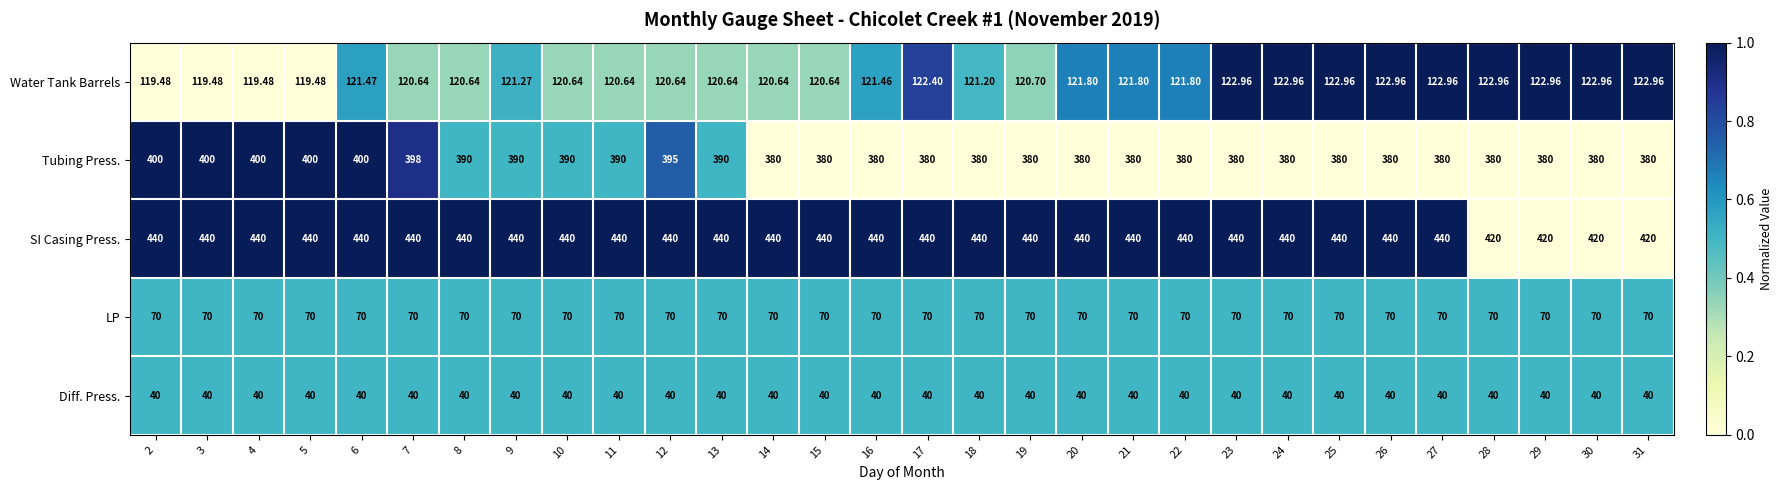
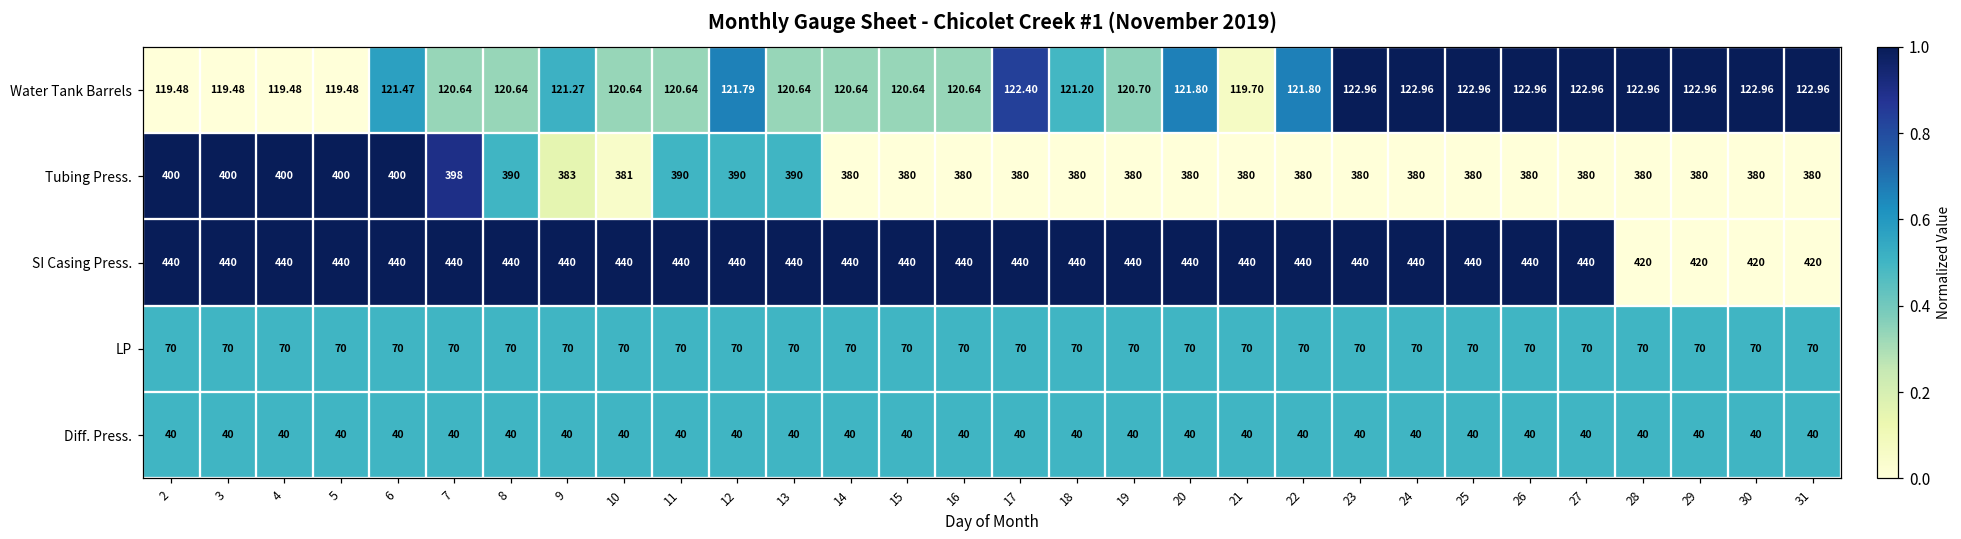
Water Tank Barrels, 12: 120.64 -> 121.79
Water Tank Barrels, 16: 121.46 -> 120.64
Water Tank Barrels, 21: 121.80 -> 119.70
Tubing Press., 9: 390 -> 383
Tubing Press., 10: 390 -> 381
Tubing Press., 12: 395 -> 390
